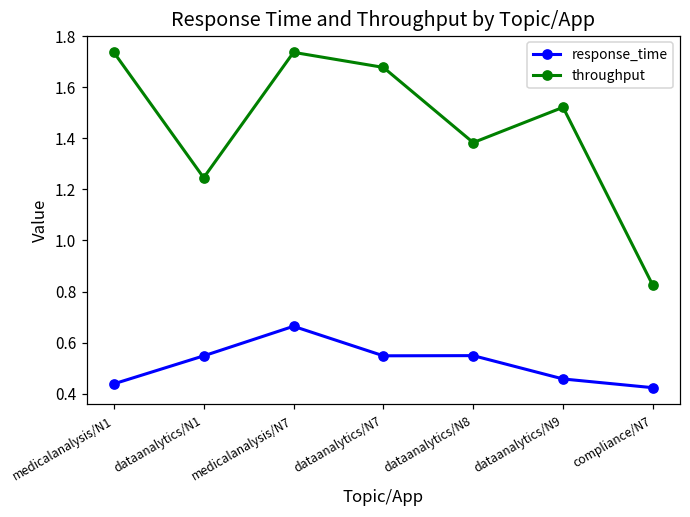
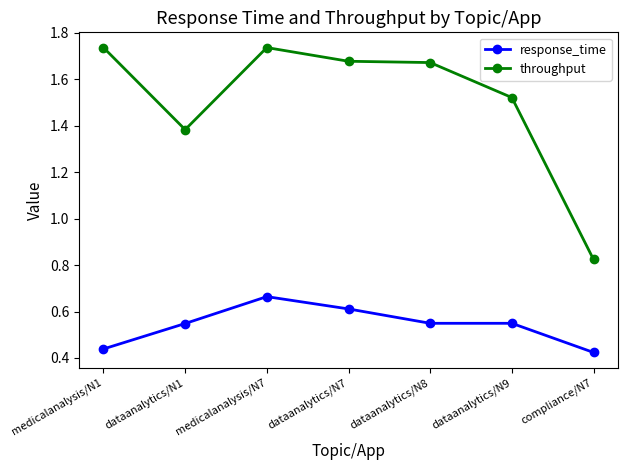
throughput, dataanalytics/N1: 1.25 -> 1.38
response_time, dataanalytics/N7: 0.55 -> 0.61
throughput, dataanalytics/N8: 1.38 -> 1.67
response_time, dataanalytics/N9: 0.46 -> 0.55
